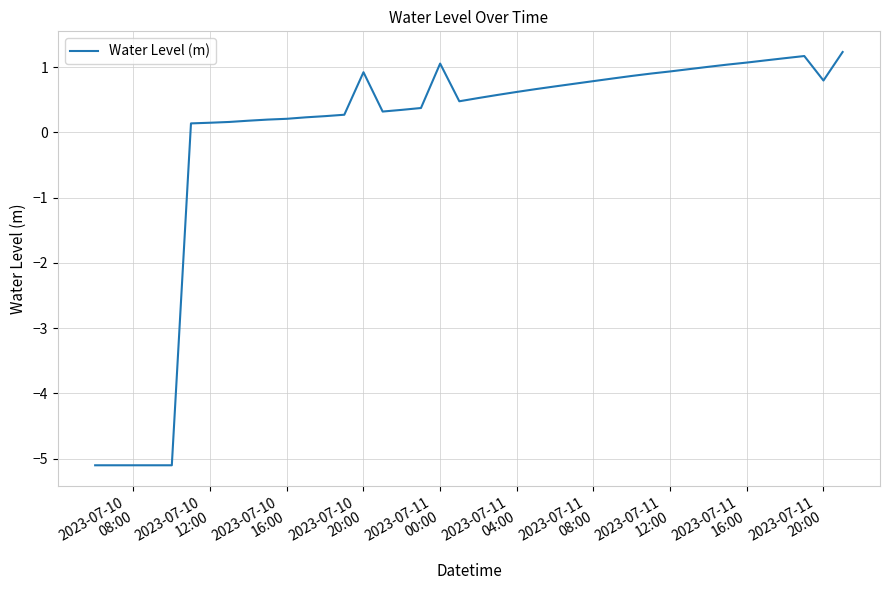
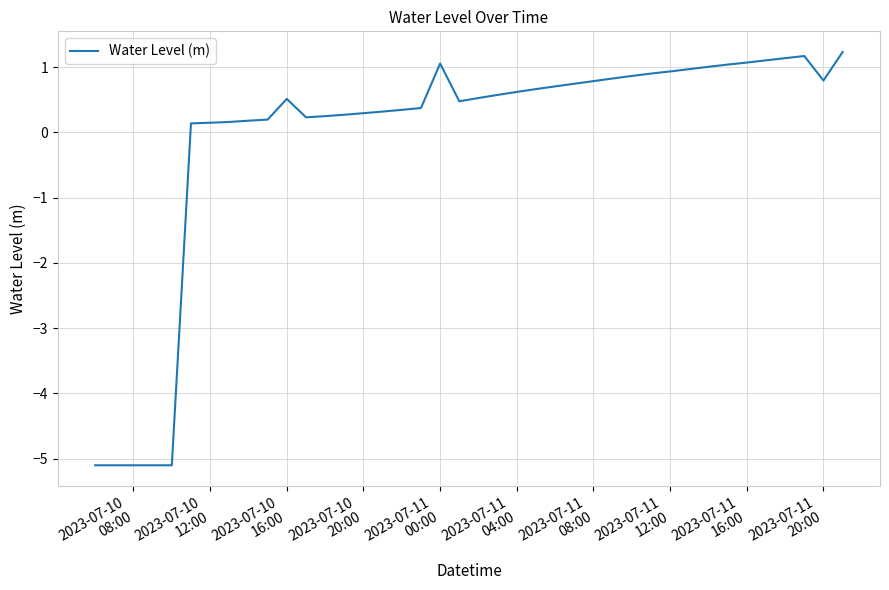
2023-07-10 16:00: 0.2 -> 0.5
2023-07-10 20:00: 0.9 -> 0.3
